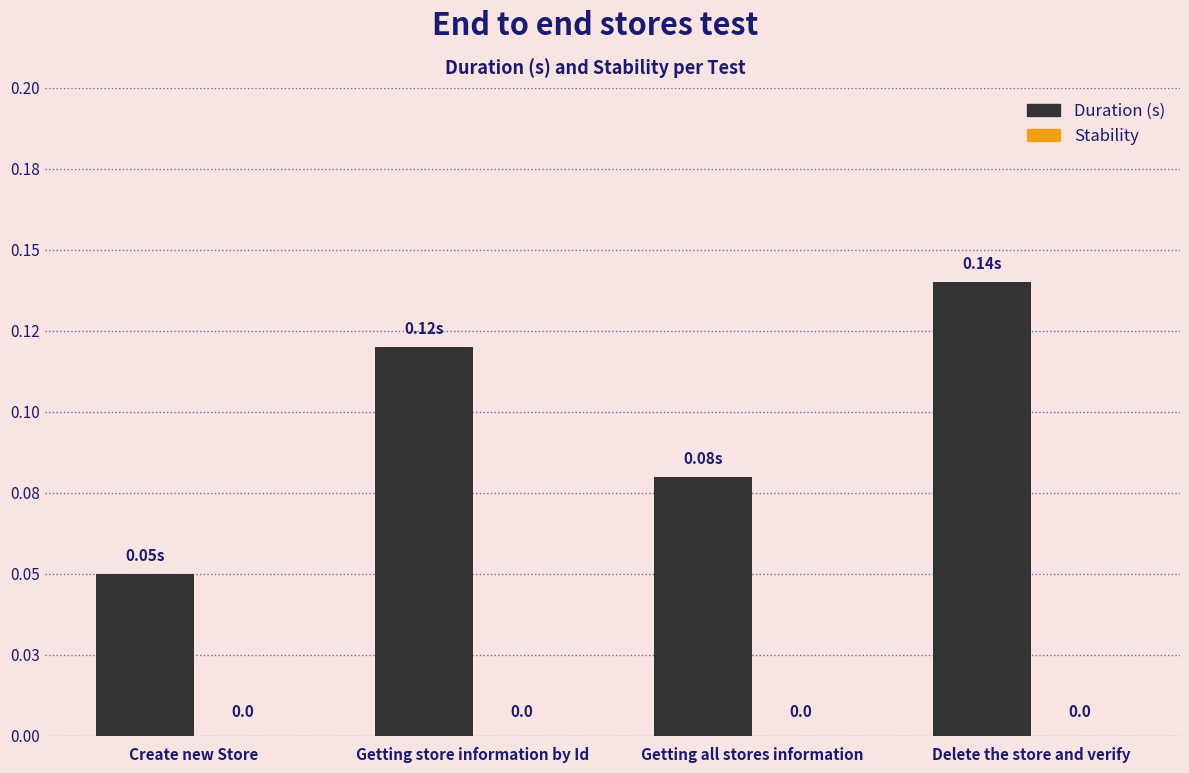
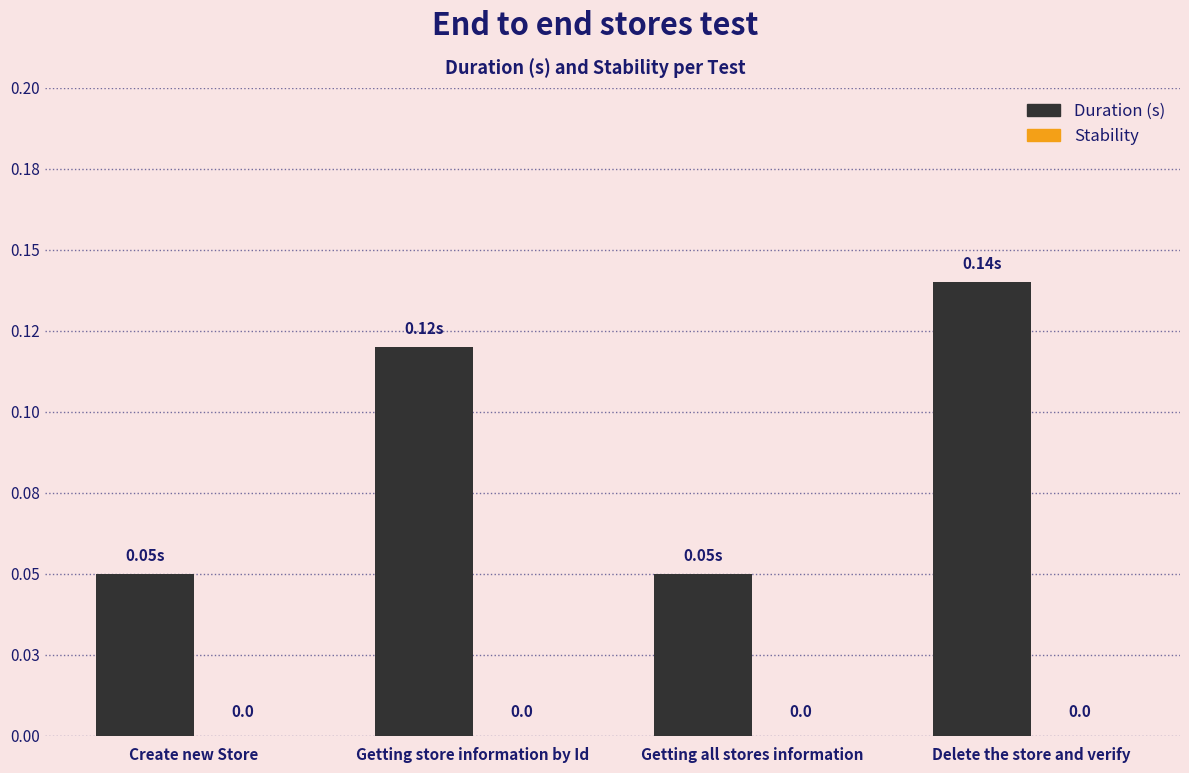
Duration (s), Getting all stores information: 0.08s -> 0.05s
